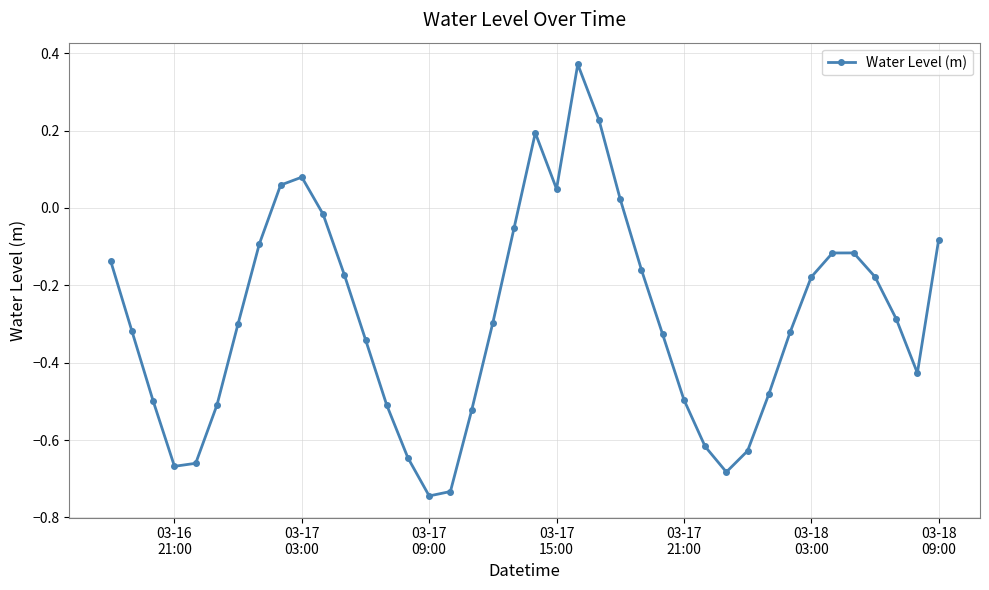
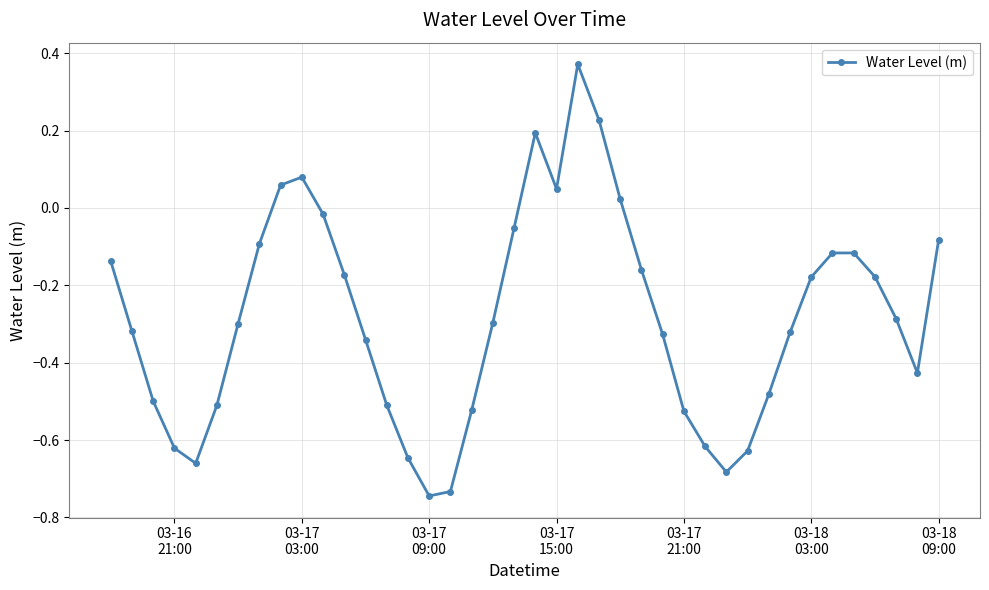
03-16 21:00: -0.67 -> -0.62
03-17 21:00: -0.50 -> -0.53
